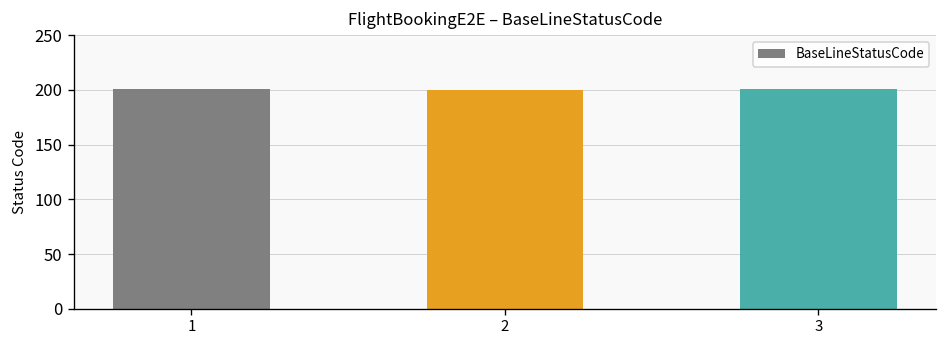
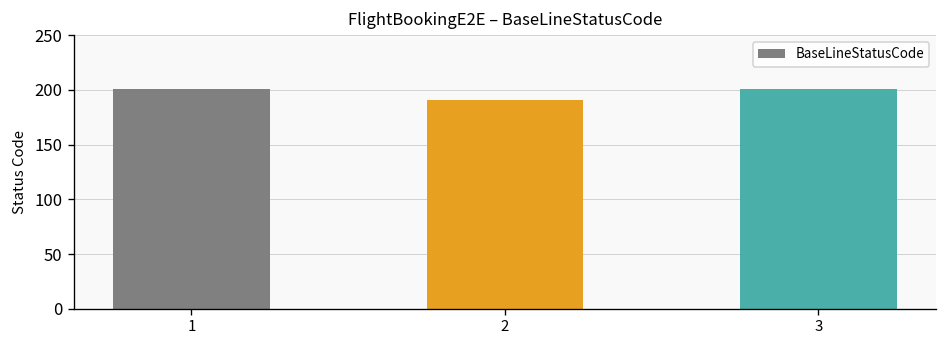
2: 200 -> 190
